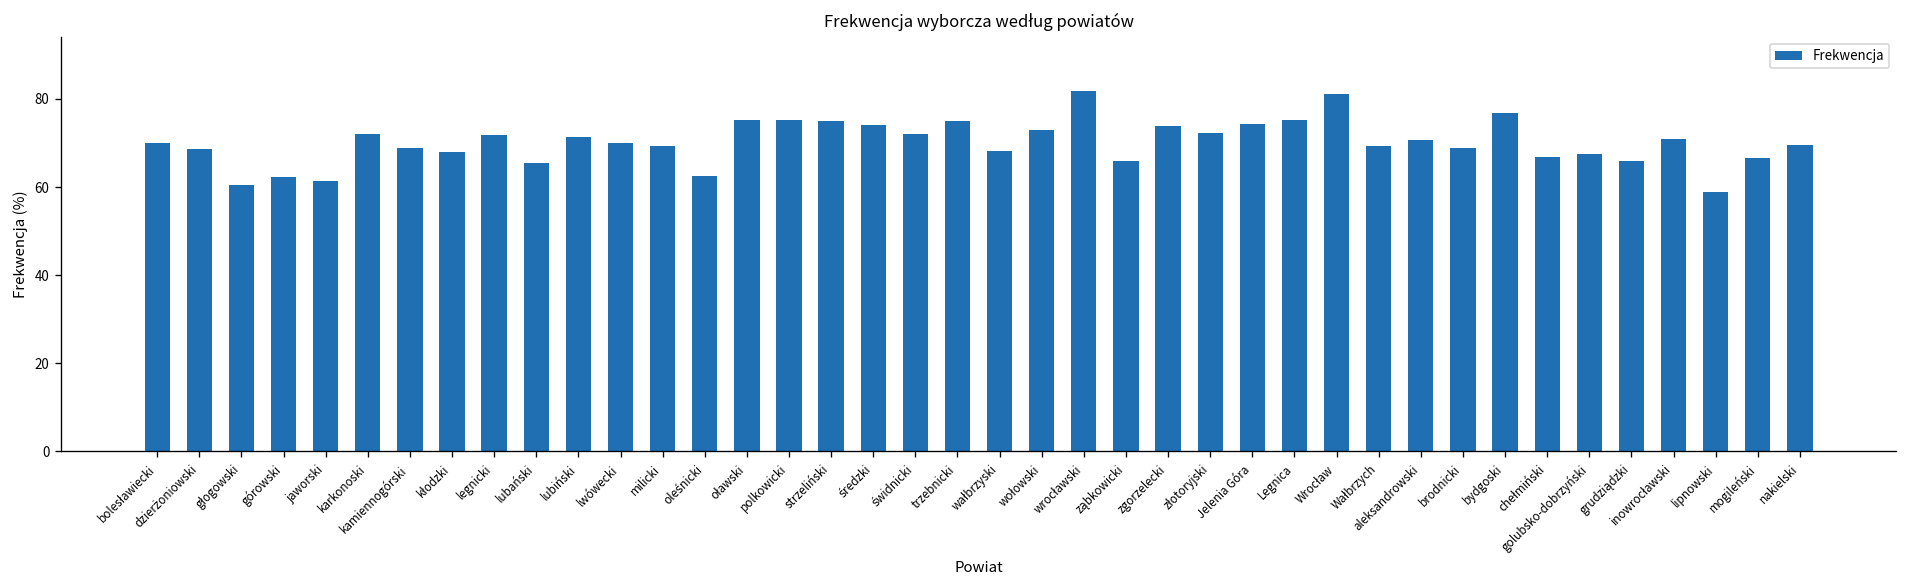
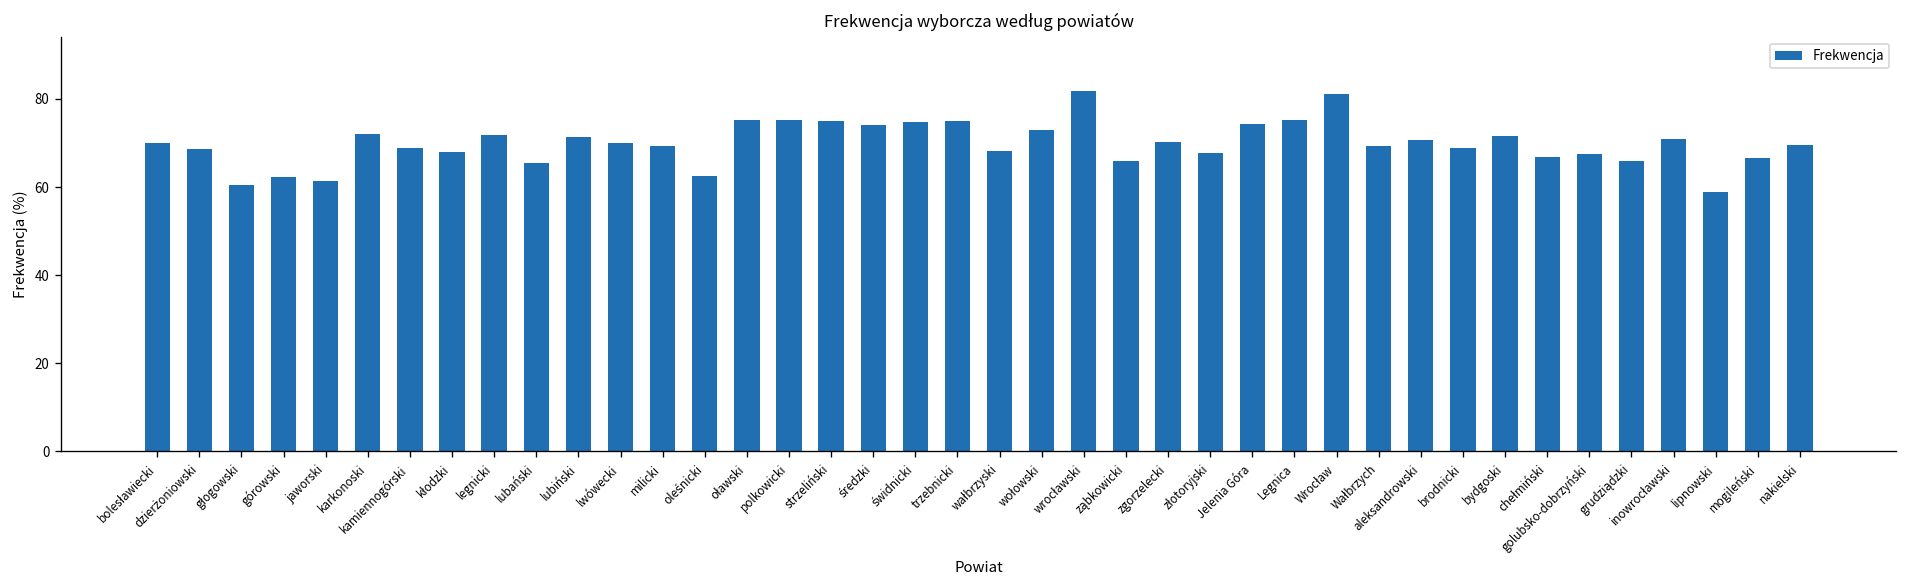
świdnicki: 72 -> 75
zgorzelecki: 74 -> 70
złotoryjski: 72 -> 68
bydgoski: 77 -> 72
